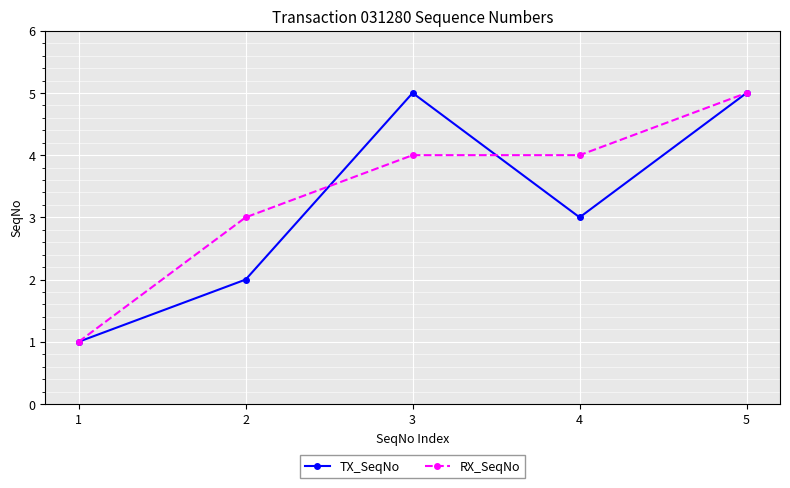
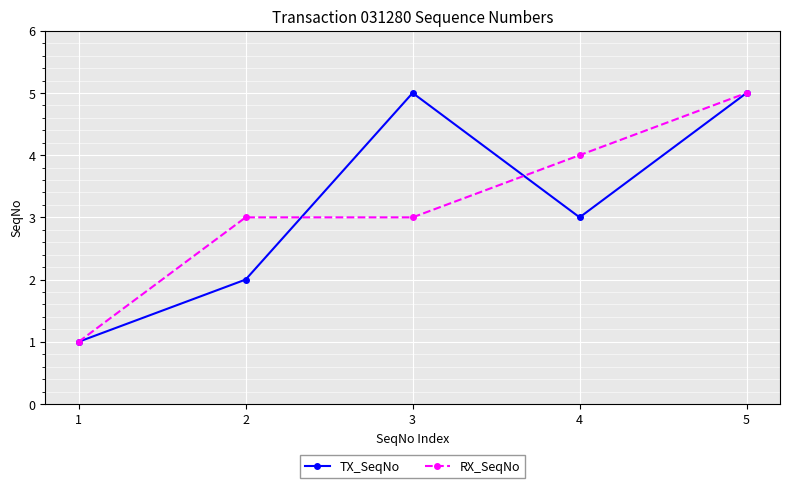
RX_SeqNo, 3: 4 -> 3
